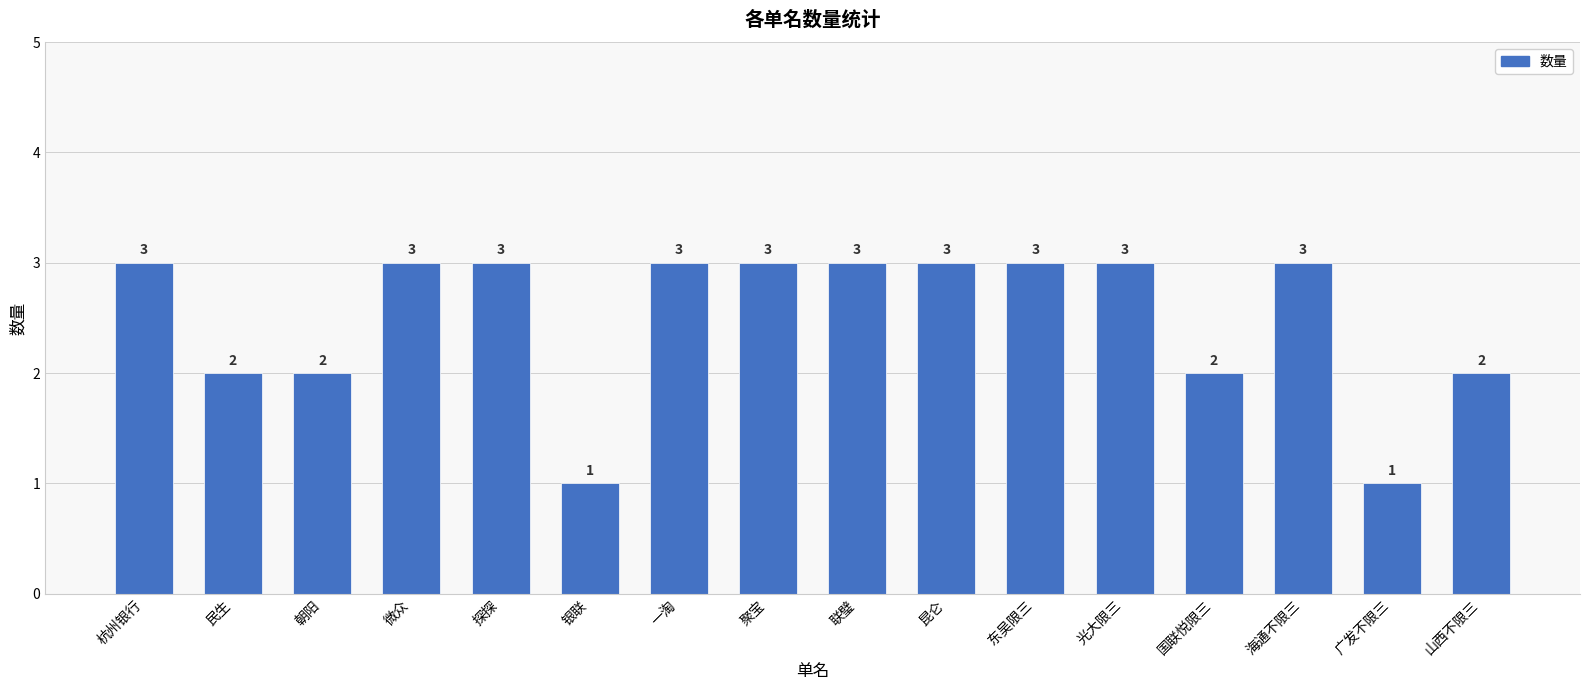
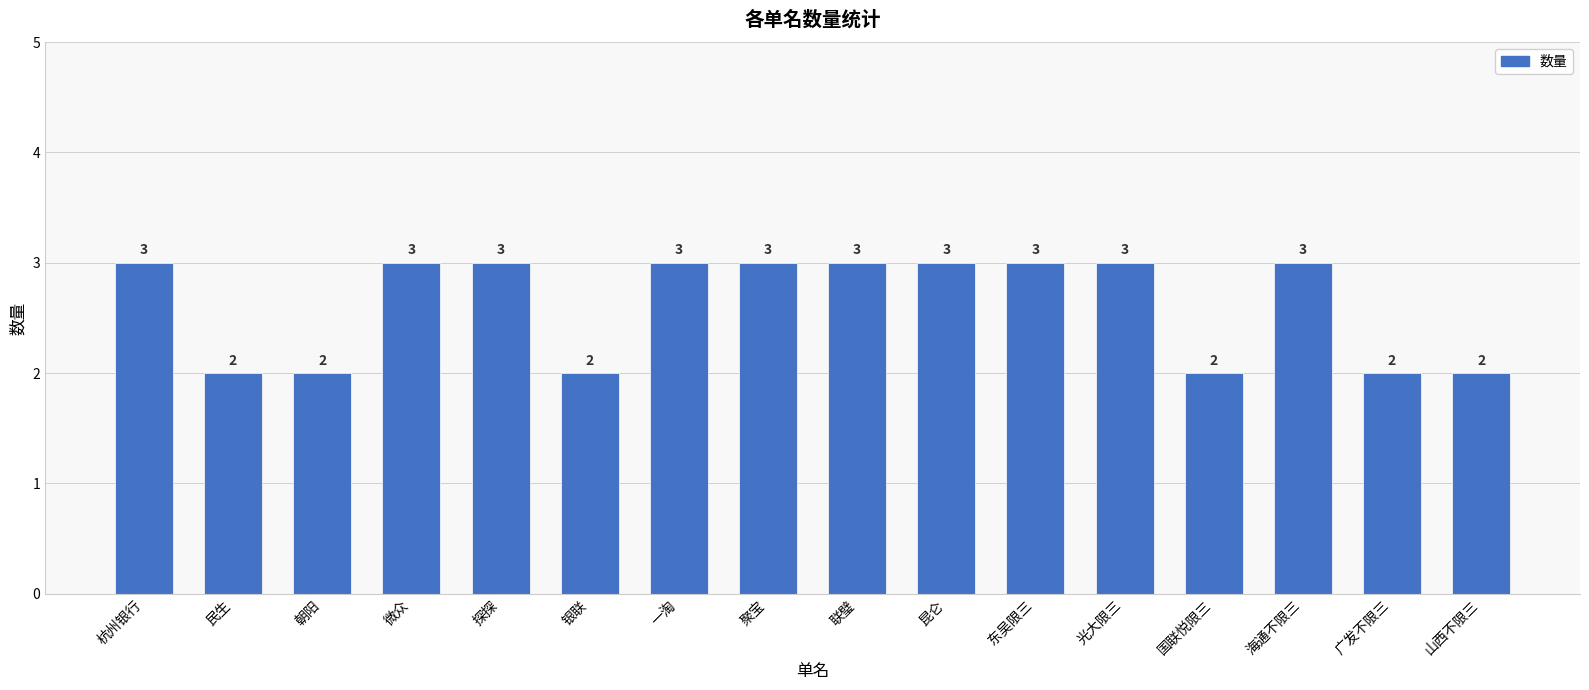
银联: 1 -> 2
广发不限三: 1 -> 2
